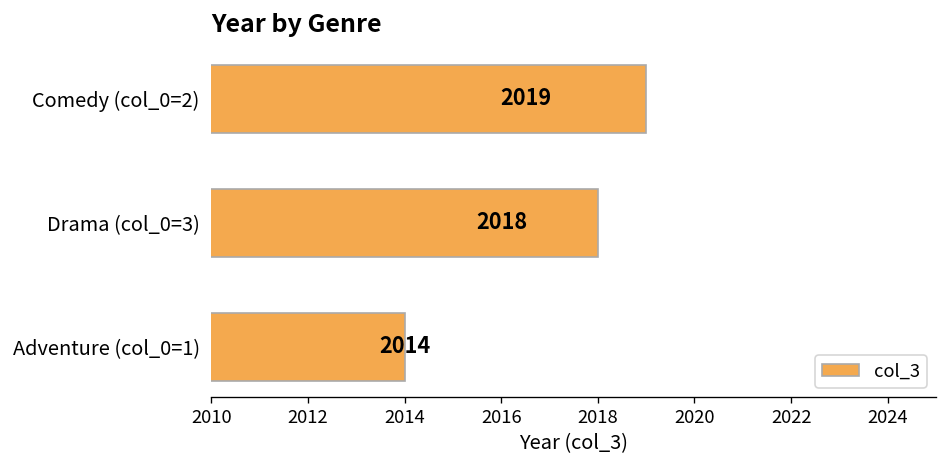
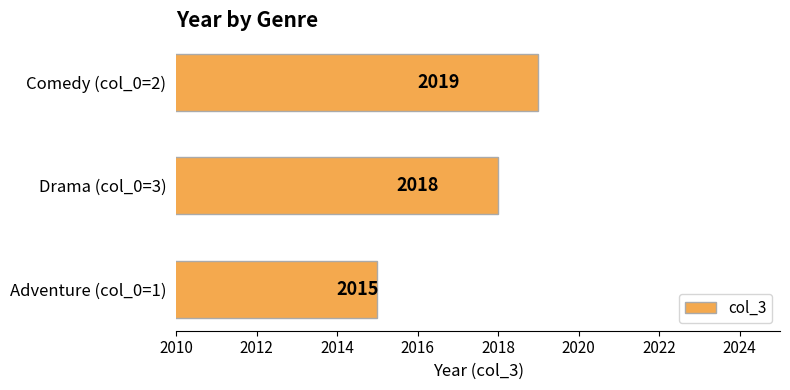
Adventure (col_0=1): 2014 -> 2015
